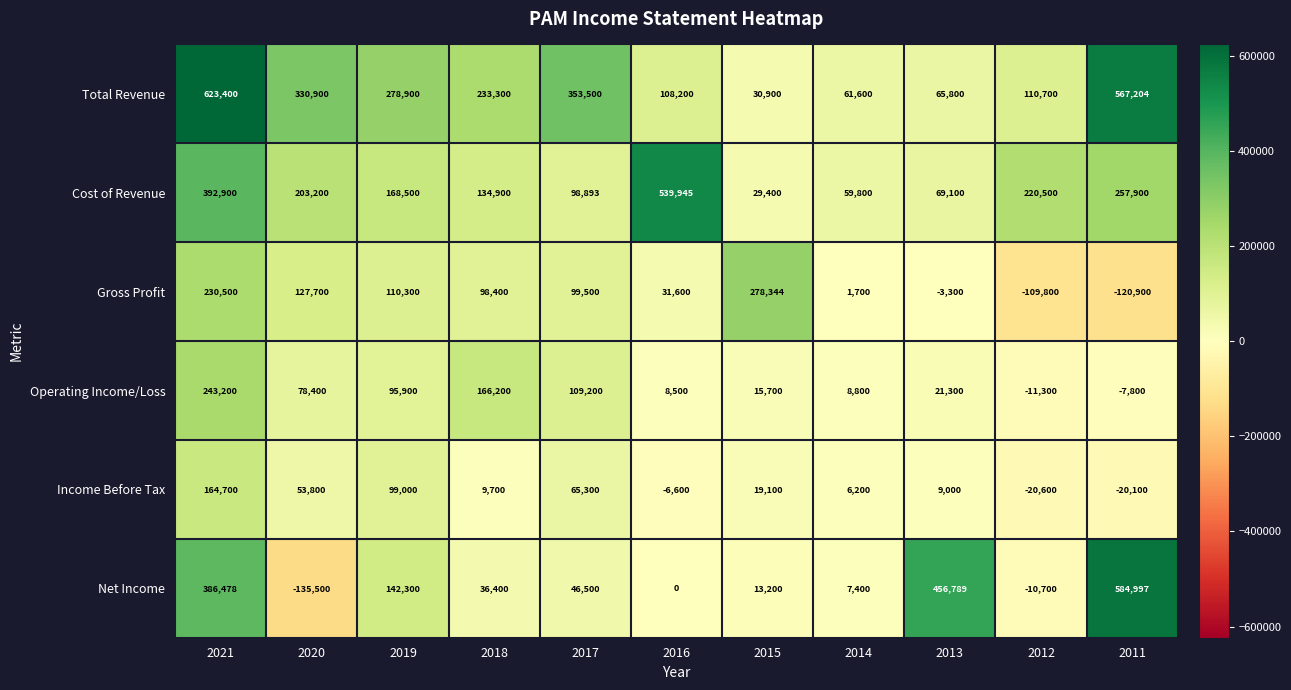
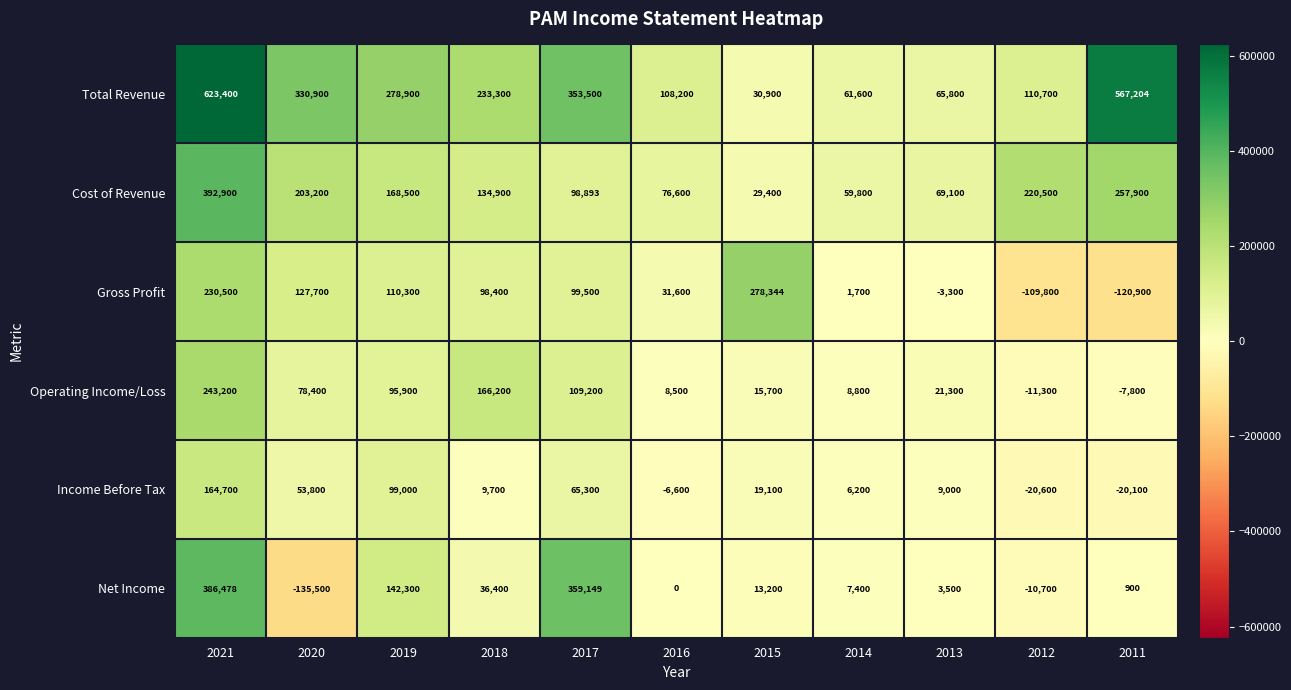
Cost of Revenue, 2016: 539,945 -> 76,600
Net Income, 2017: 46,500 -> 359,149
Net Income, 2013: 456,789 -> 3,500
Net Income, 2011: 584,997 -> 900
